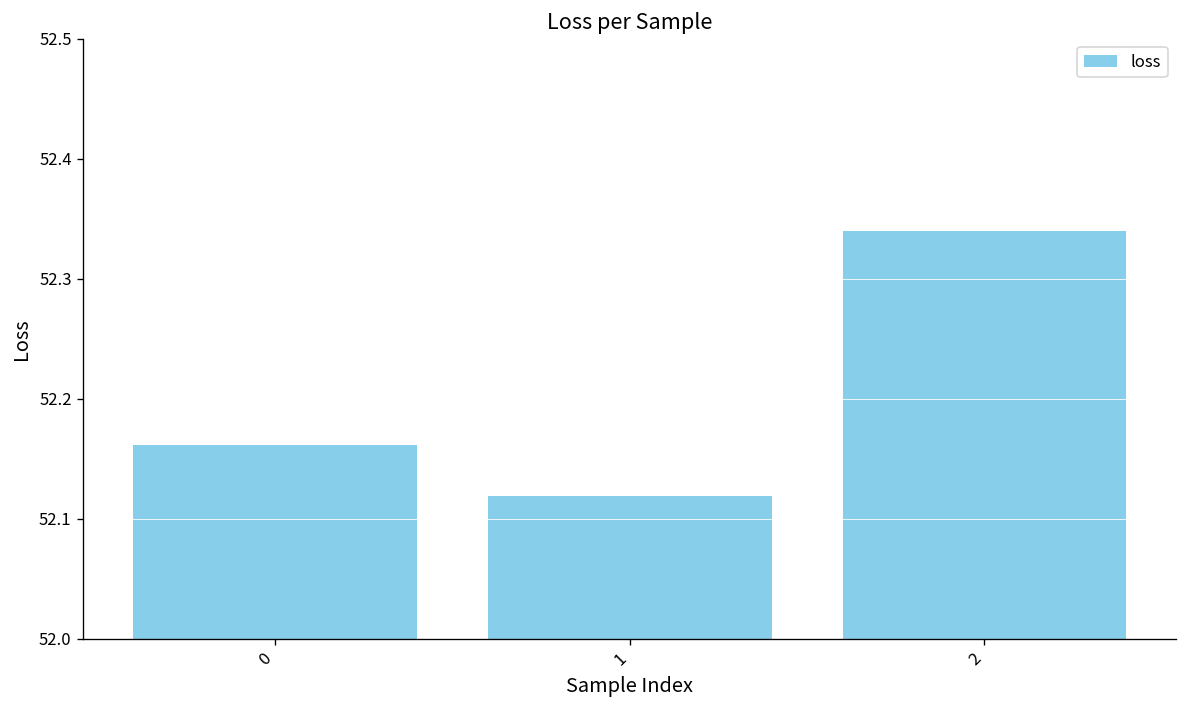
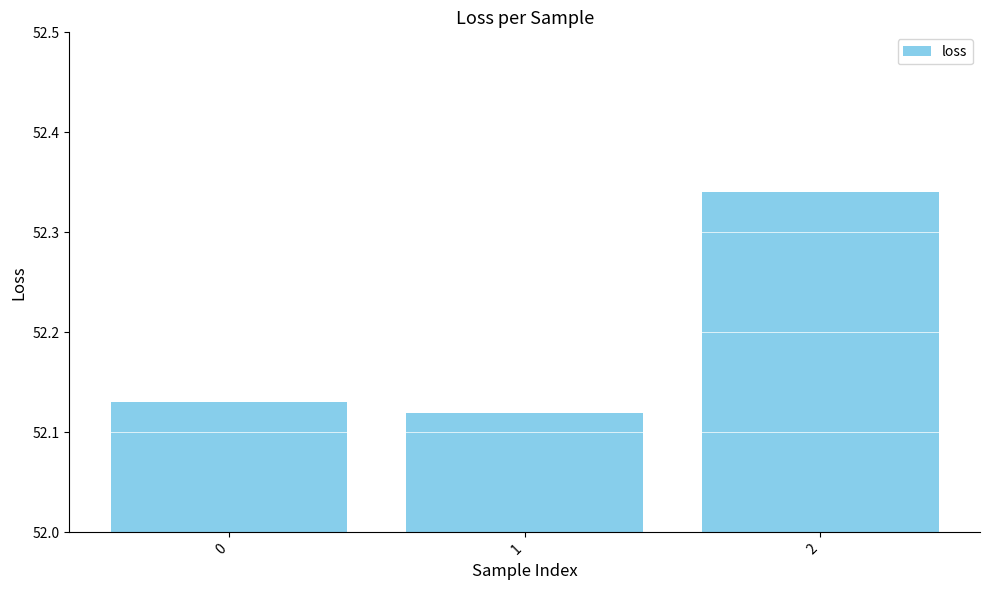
0: 52.16 -> 52.13
